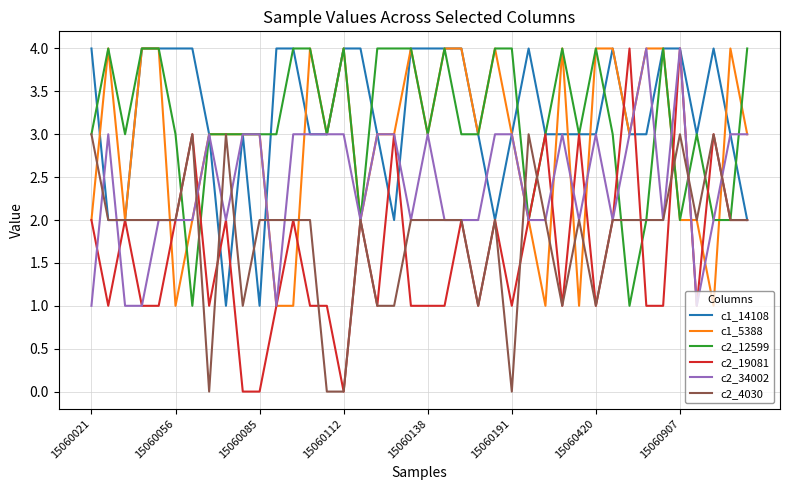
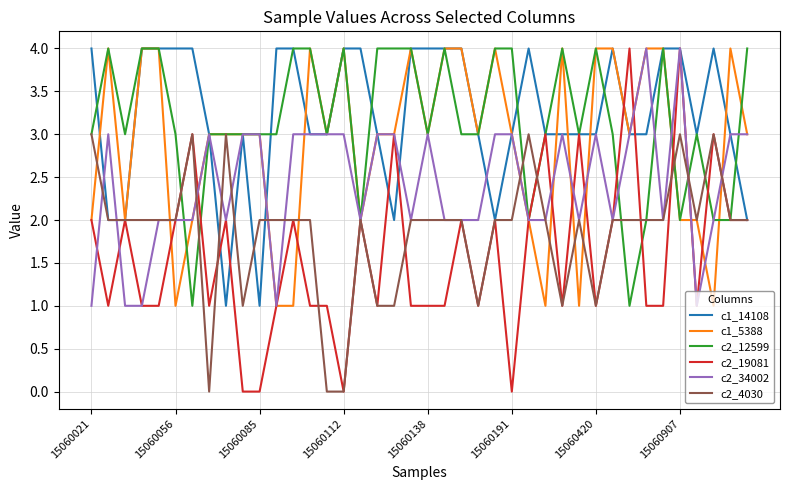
c2_19081, 15060191: 1 -> 0
c2_4030, 15060191: 0 -> 2
